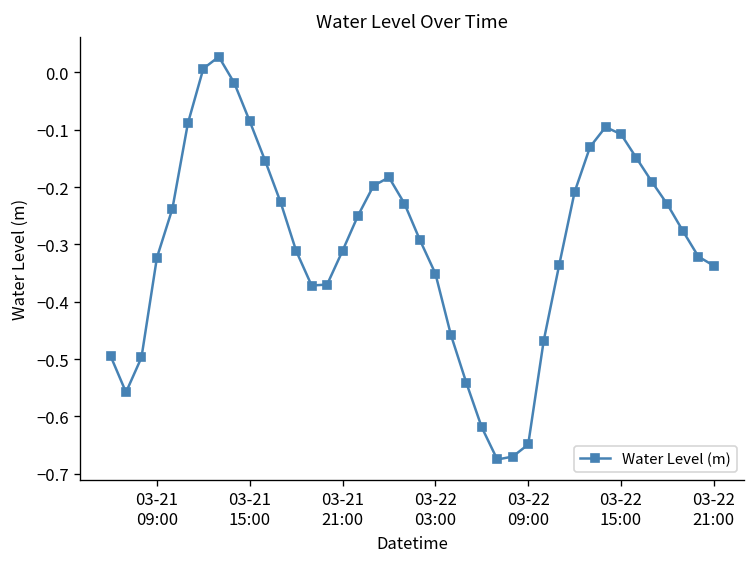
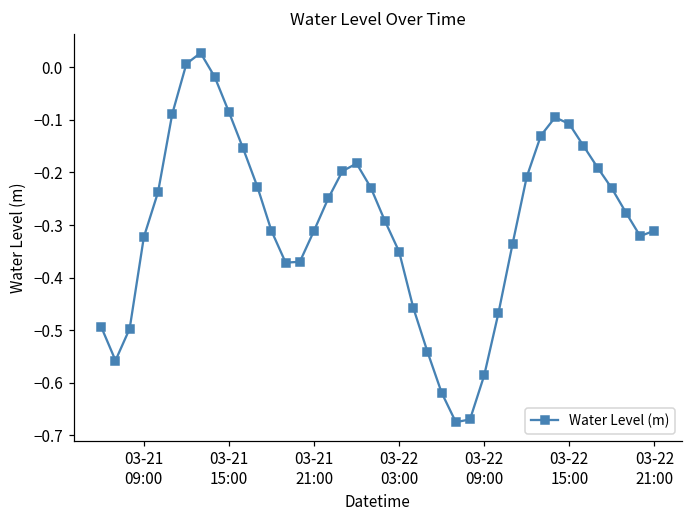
03-22 09:00: -0.65 -> -0.59
03-22 21:00: -0.34 -> -0.31
